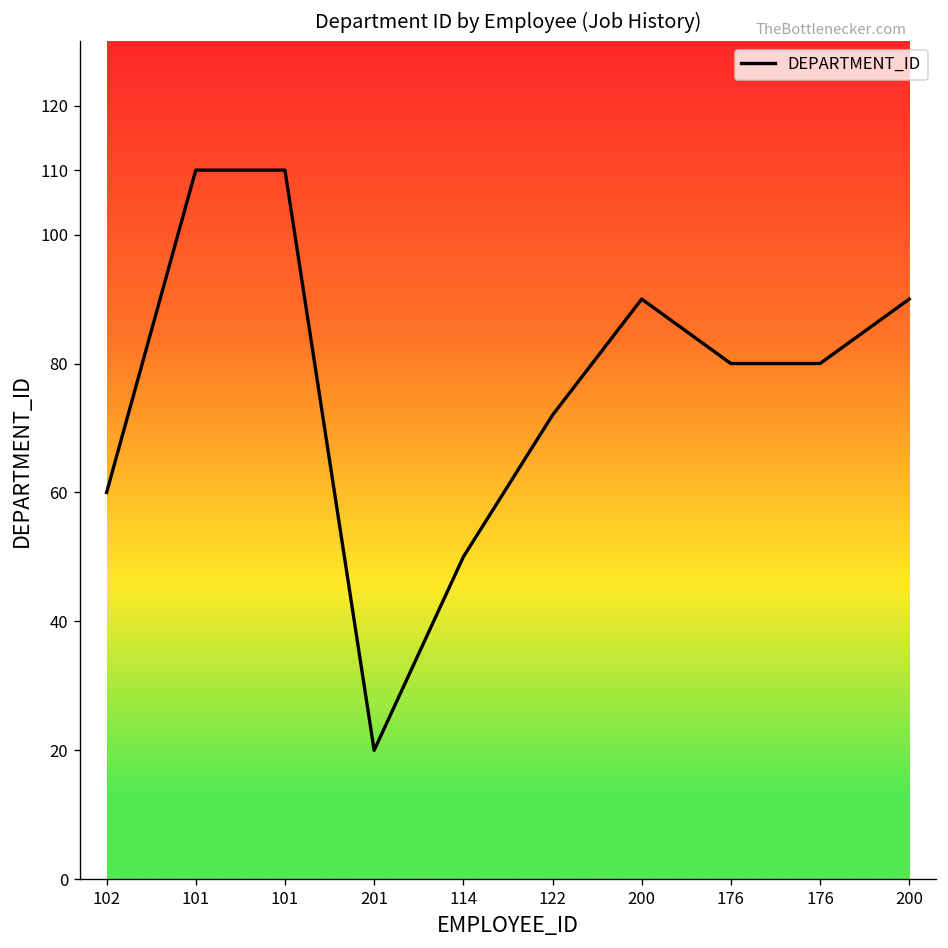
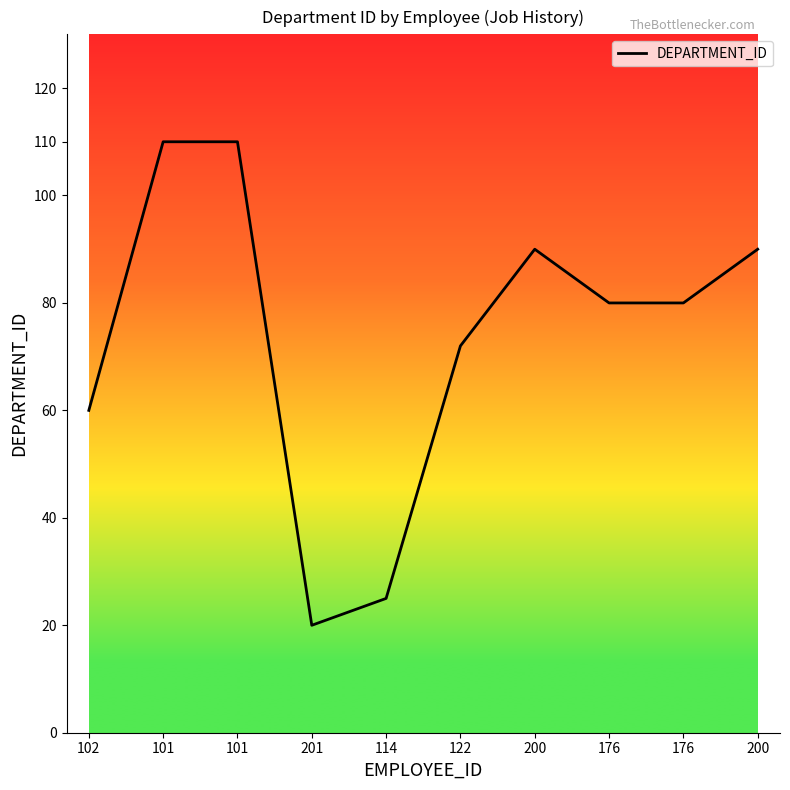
114: 50 -> 25
